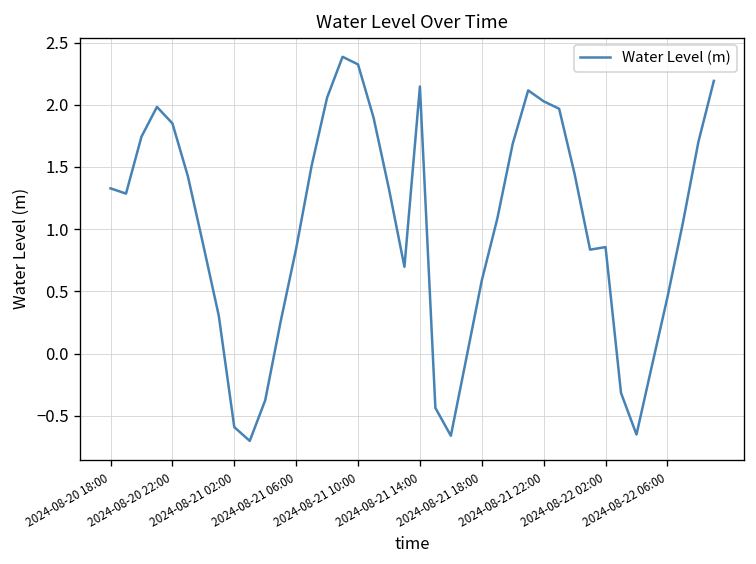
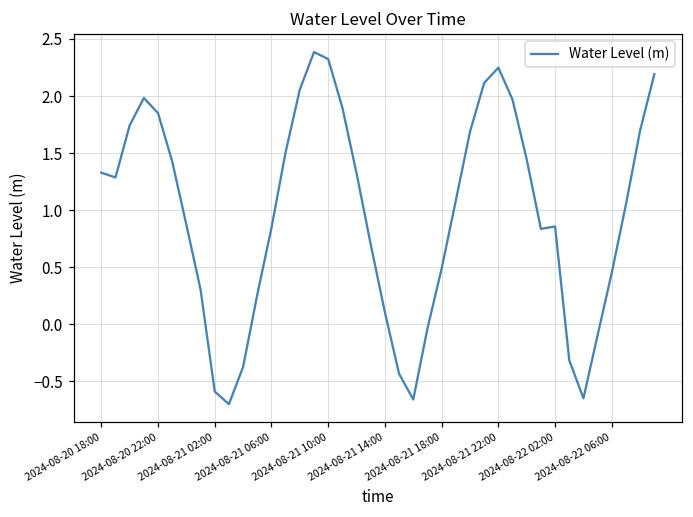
2024-08-21 14:00: 2.15 -> 0.10
2024-08-21 18:00: 0.59 -> 0.49
2024-08-21 22:00: 2.03 -> 2.25
